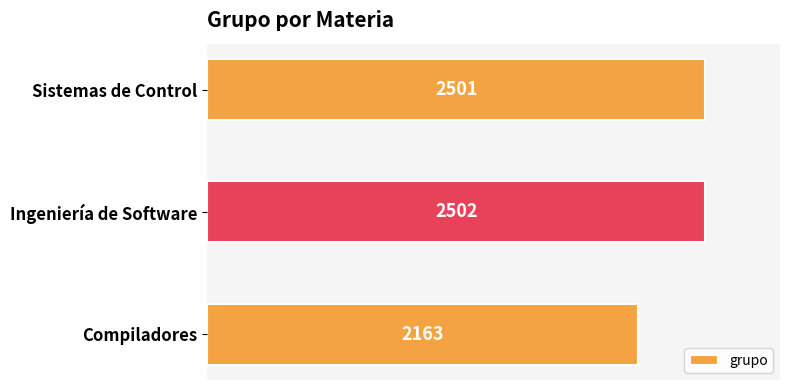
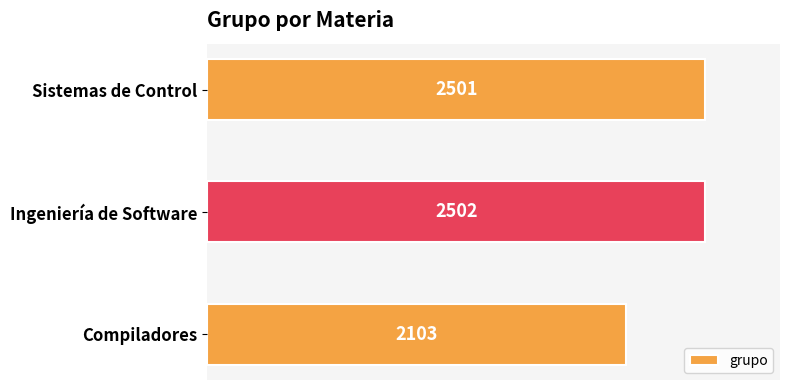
Compiladores: 2163 -> 2103
